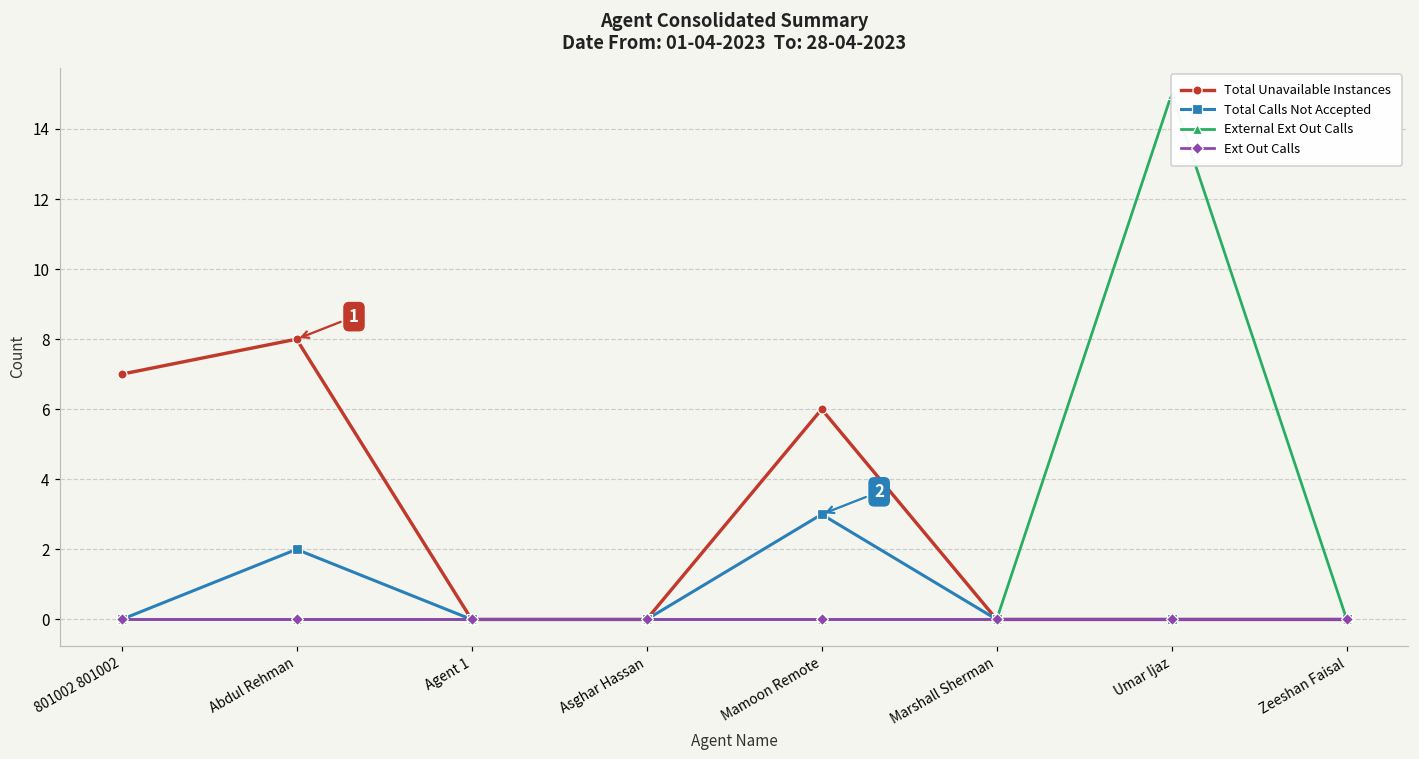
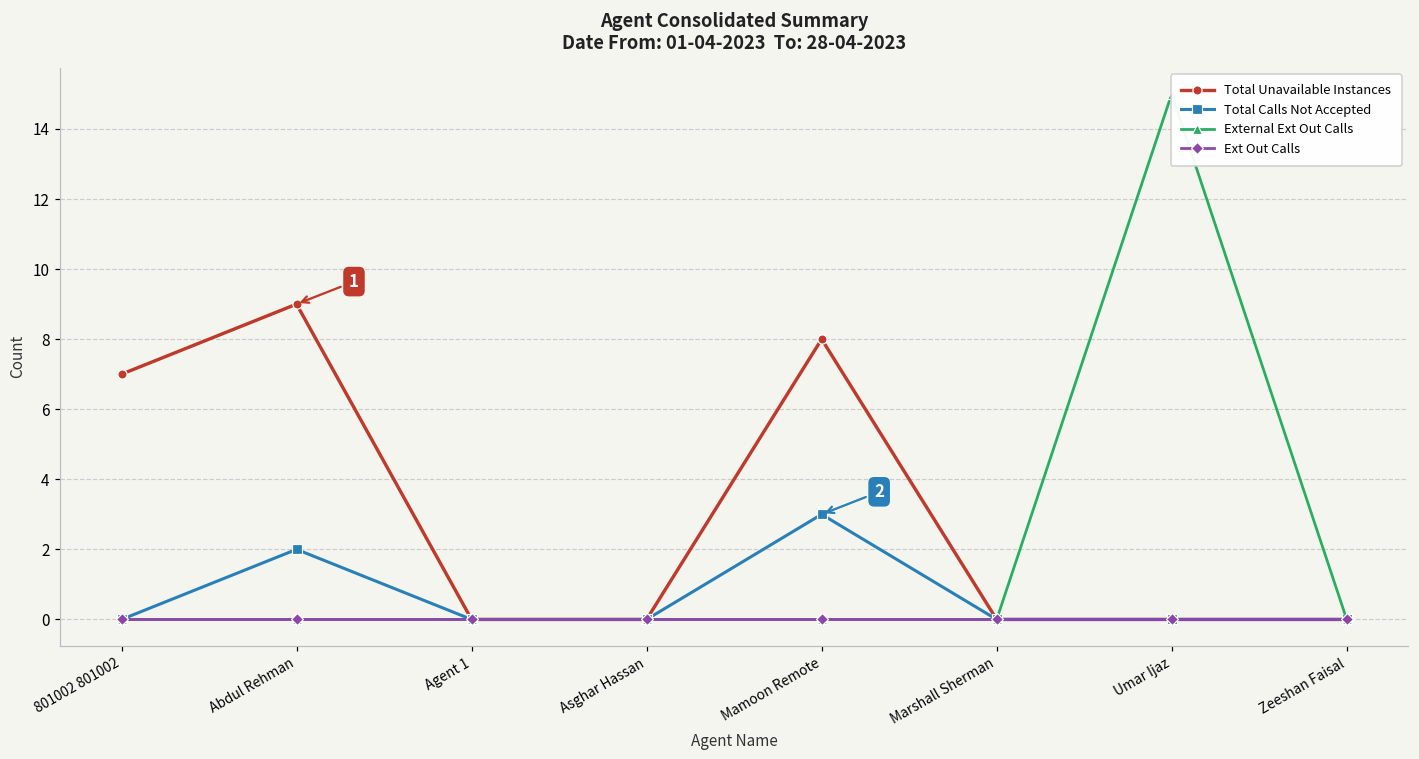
Total Unavailable Instances, Abdul Rehman: 8 -> 9
Total Unavailable Instances, Mamoon Remote: 6 -> 8
